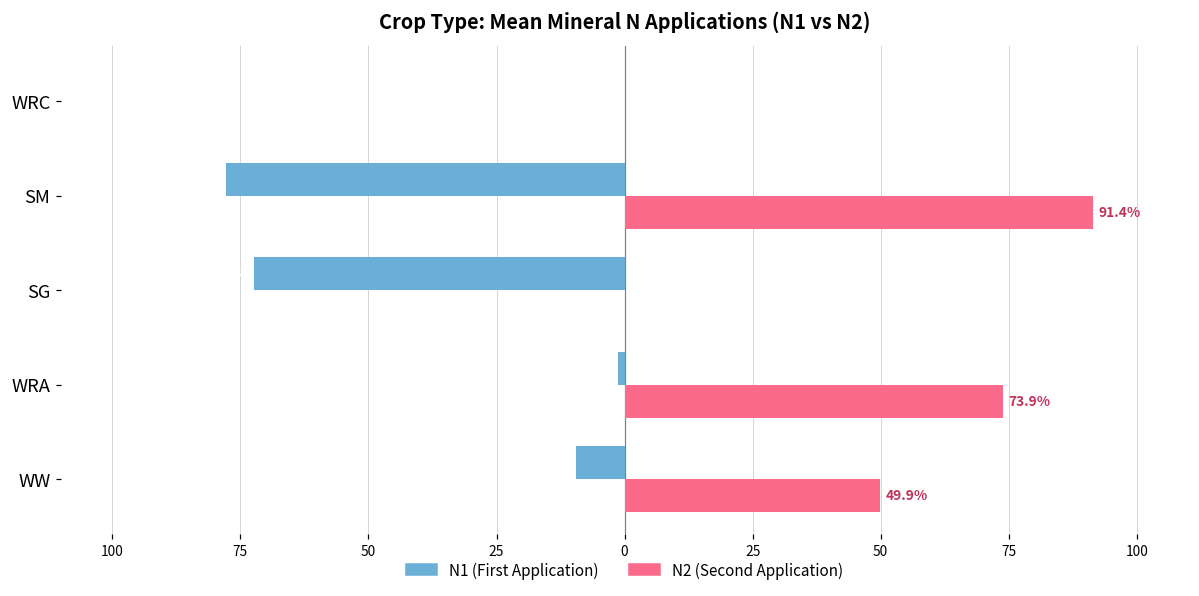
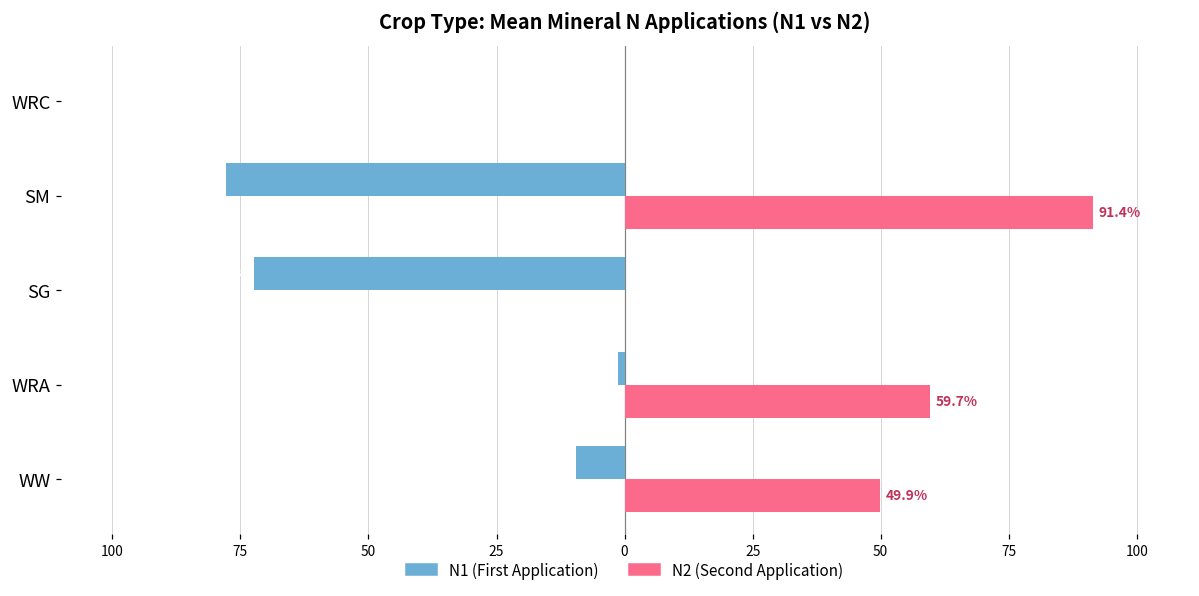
N2 (Second Application), WRA: 73.9% -> 59.7%
